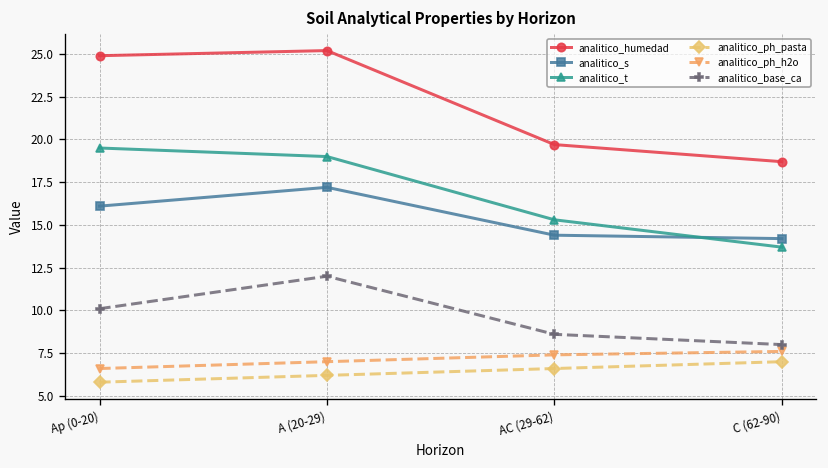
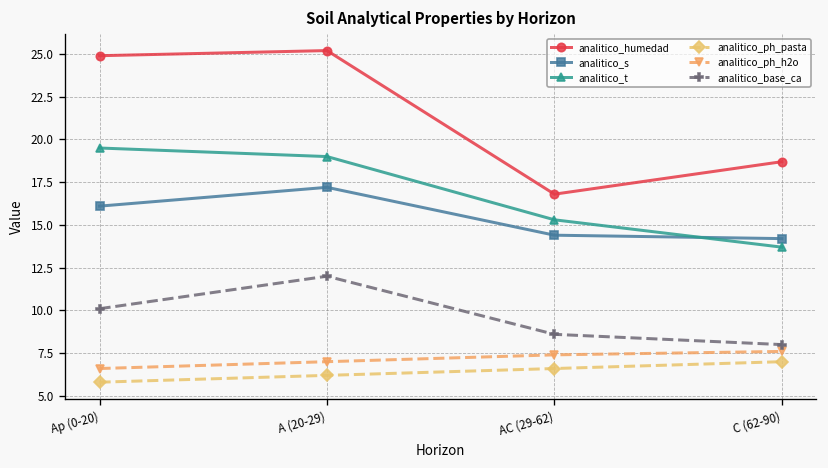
analitico_humedad, AC (29-62): 19.7 -> 16.8
